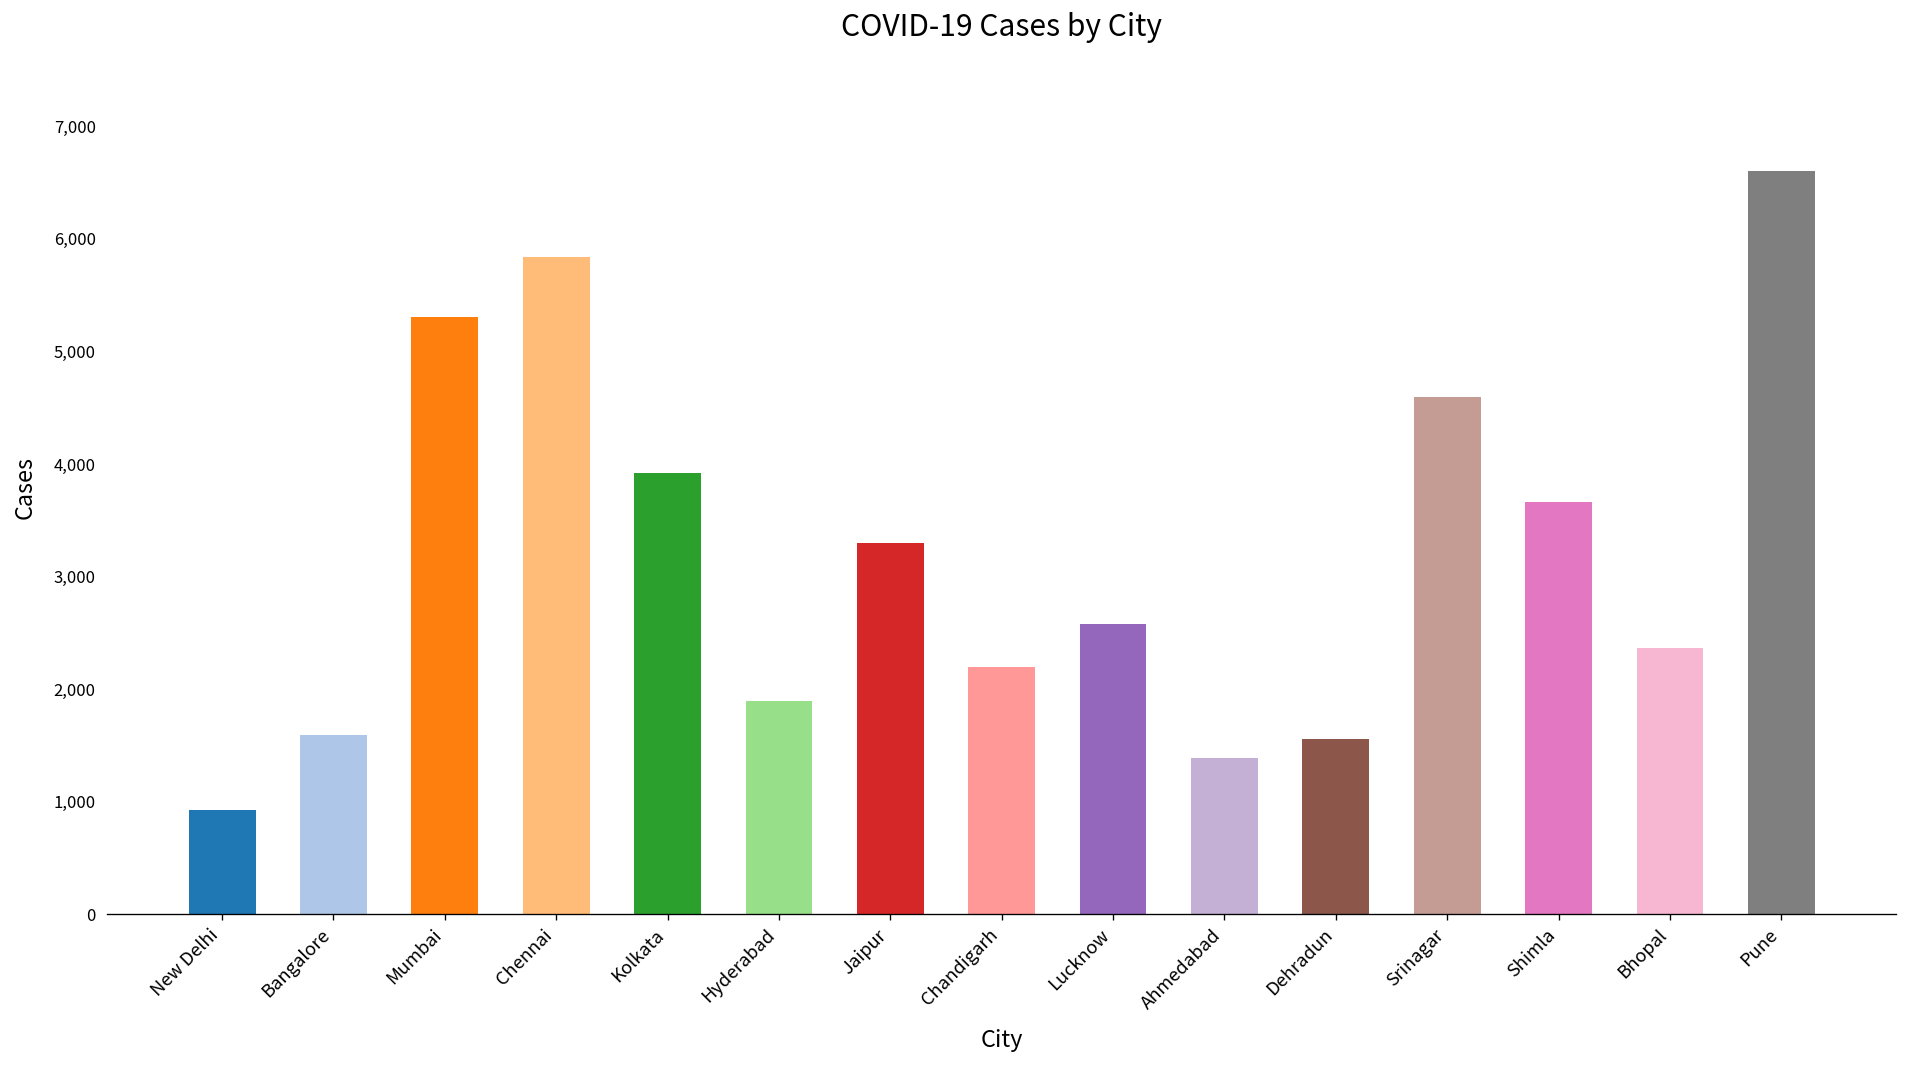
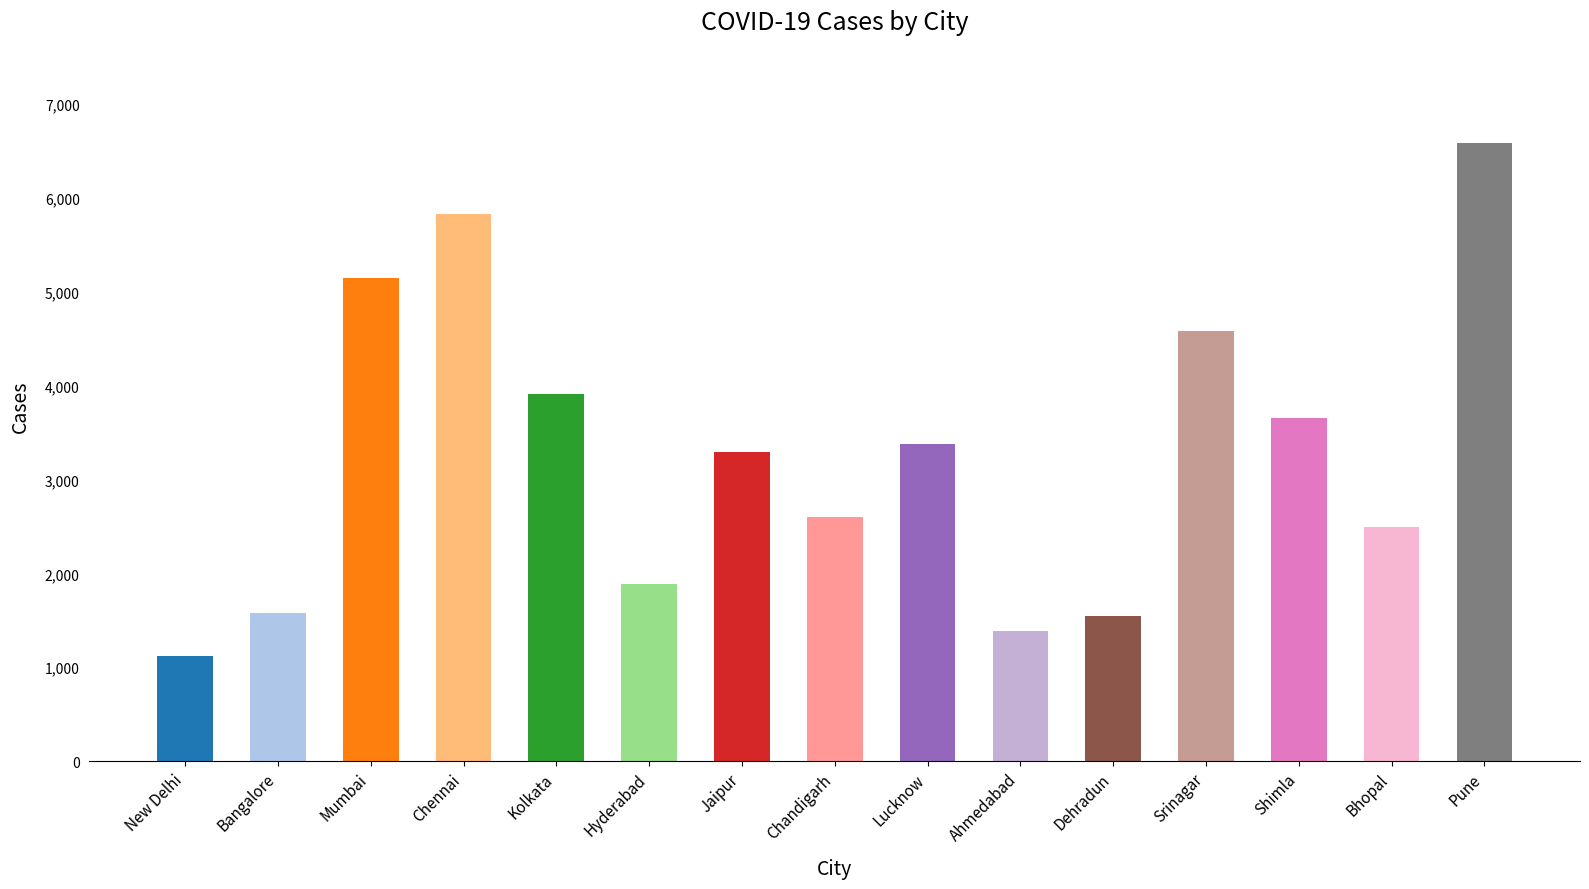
New Delhi: 900 -> 1,100
Mumbai: 5,300 -> 5,100
Chandigarh: 2,200 -> 2,600
Lucknow: 2,600 -> 3,400
Bhopal: 2,400 -> 2,500
